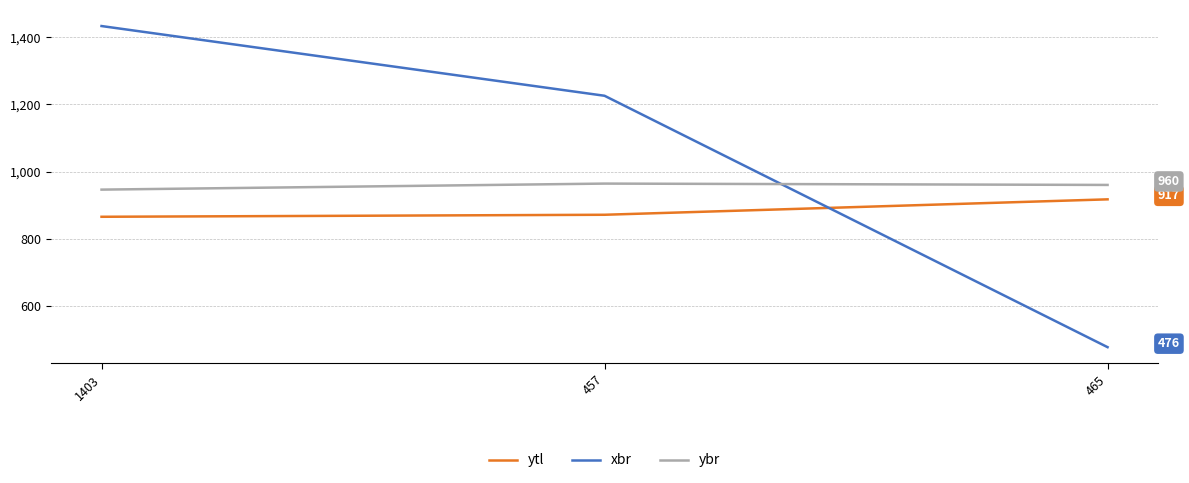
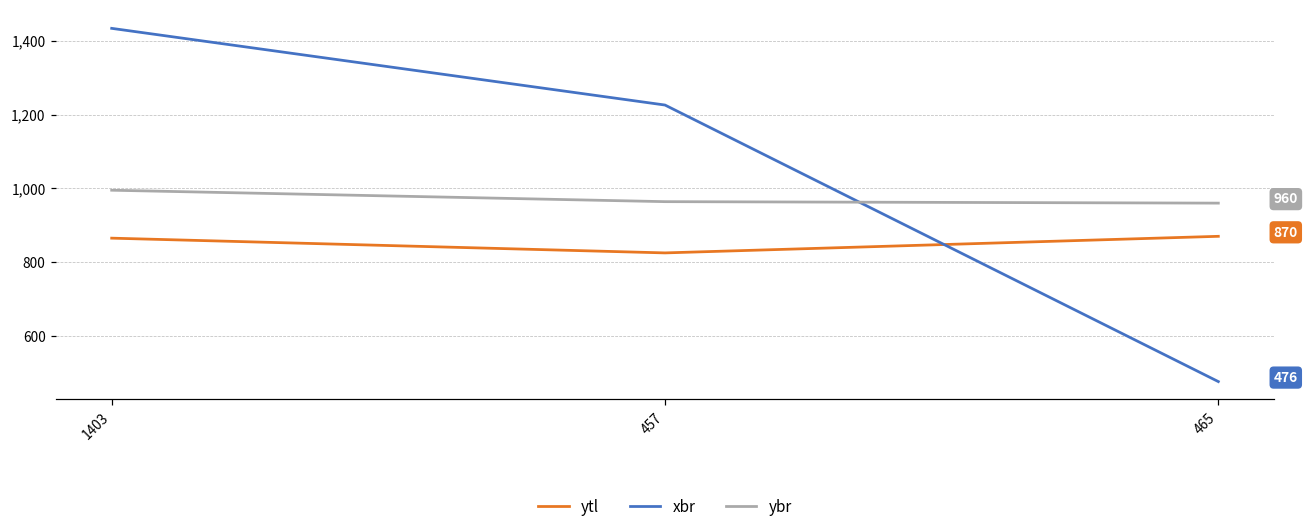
ybr, 1403: 950 -> 1,000
ytl, 457: 870 -> 830
ytl, 465: 917 -> 870
